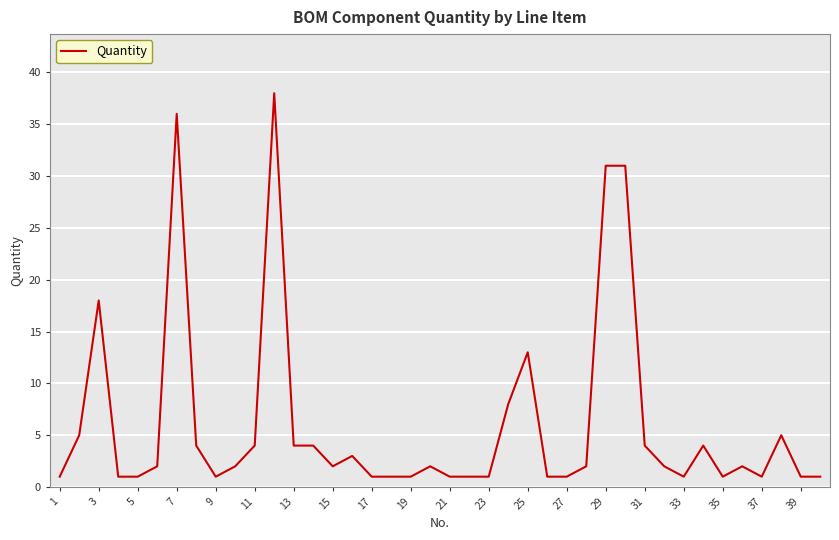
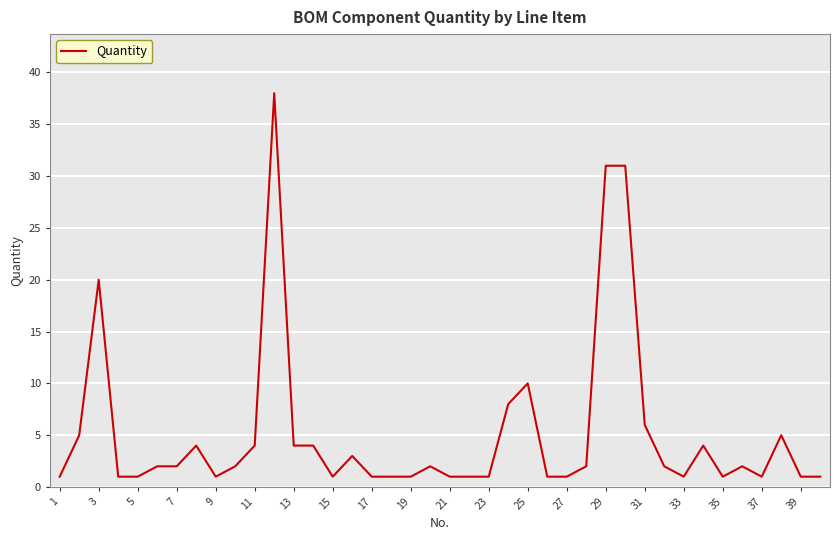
3: 18 -> 20
7: 36 -> 2
15: 2 -> 1
25: 13 -> 10
31: 4 -> 6
